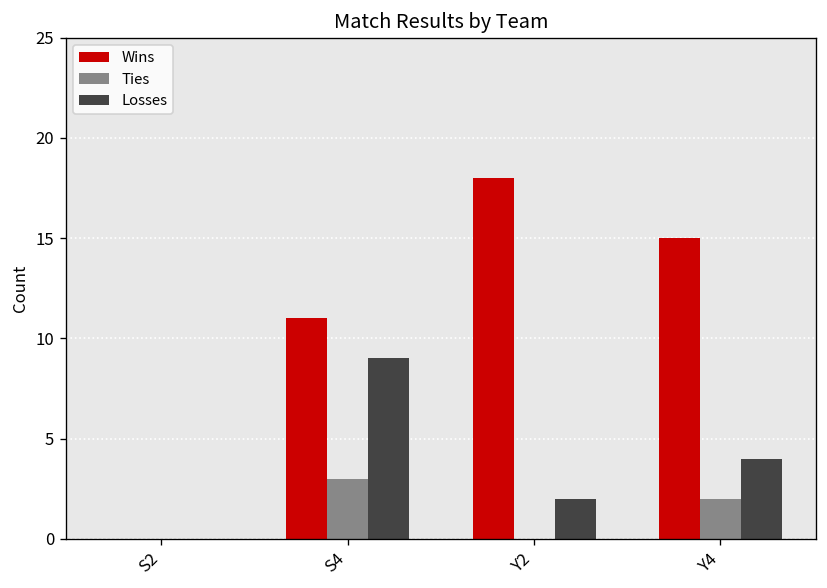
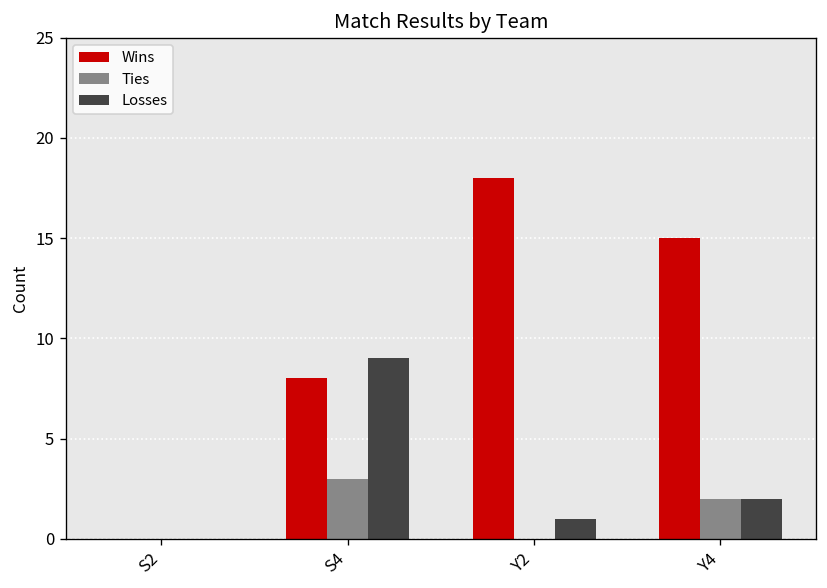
Wins, S4: 11 -> 8
Losses, Y2: 2 -> 1
Losses, Y4: 4 -> 2
